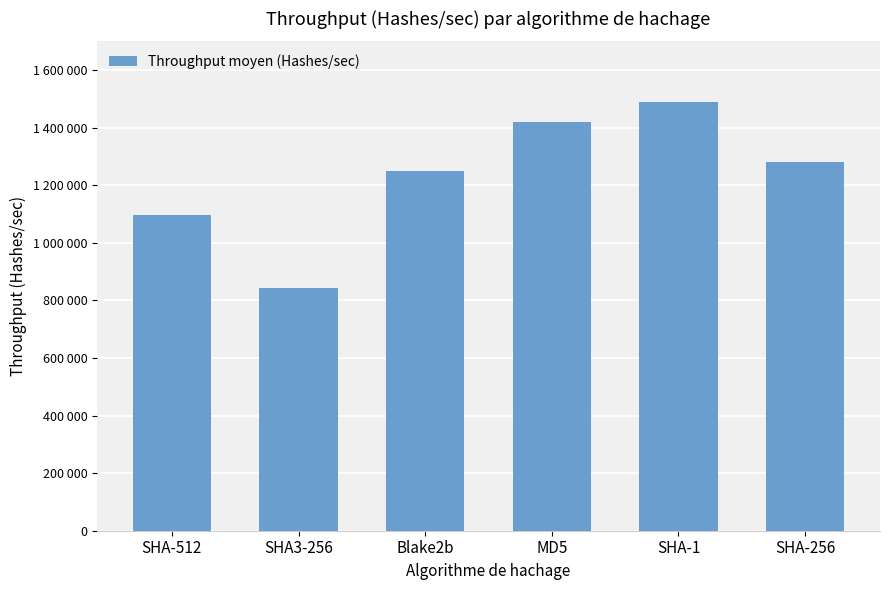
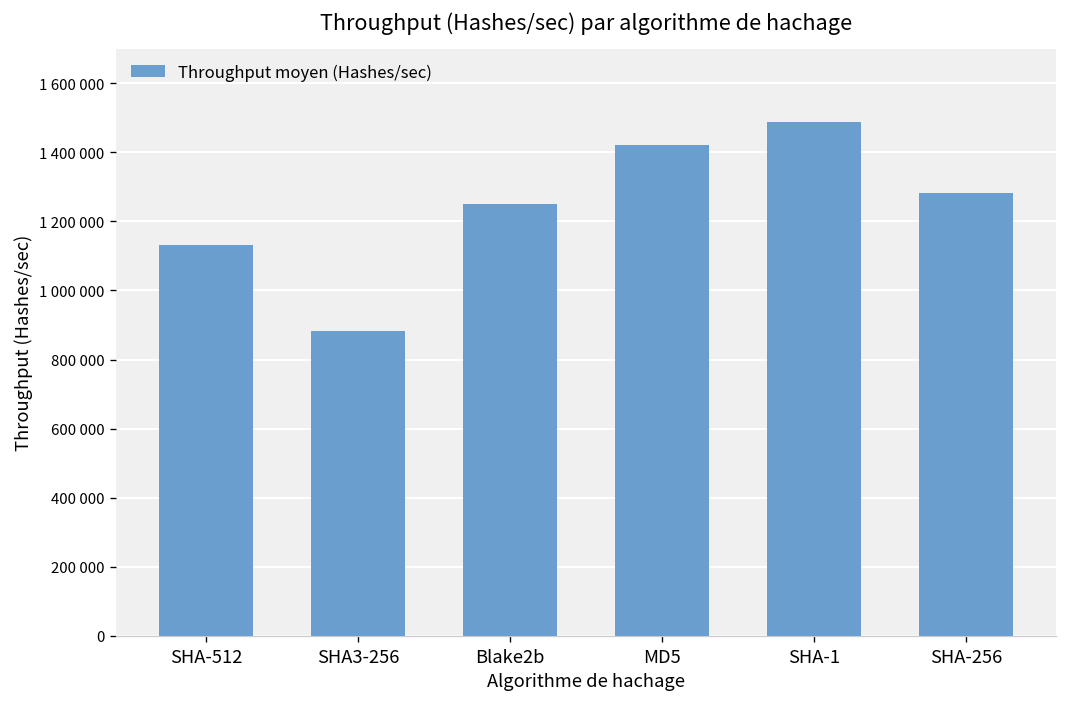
SHA-512: 1100000 -> 1130000
SHA3-256: 840000 -> 880000
